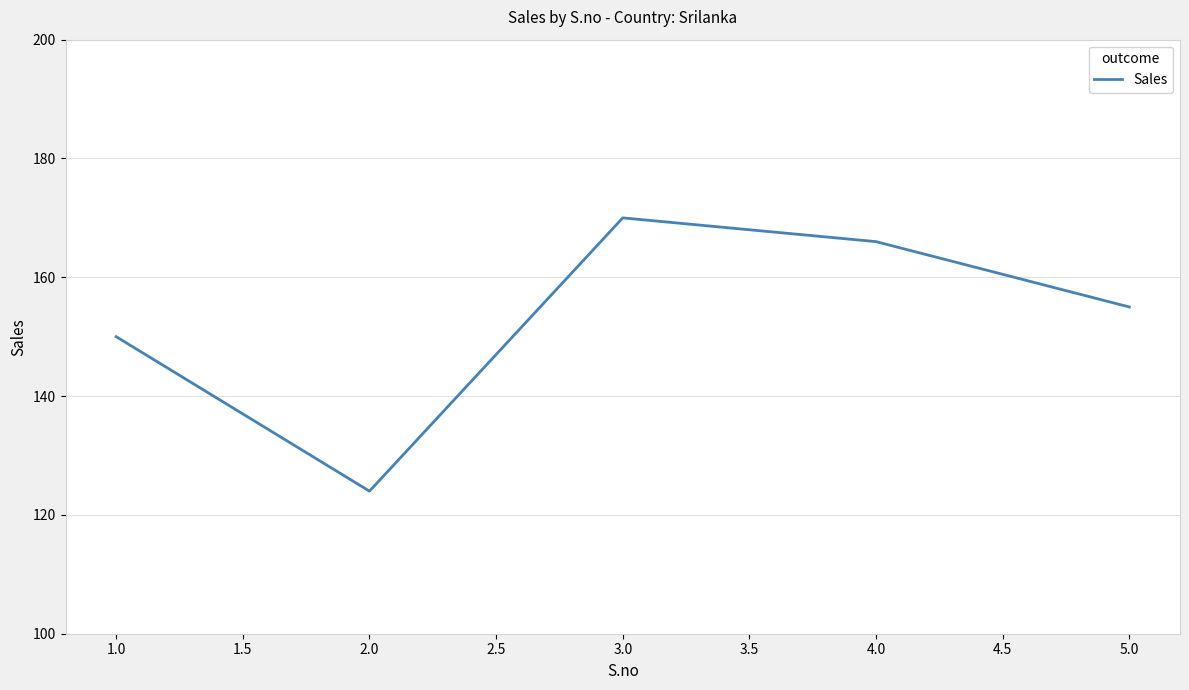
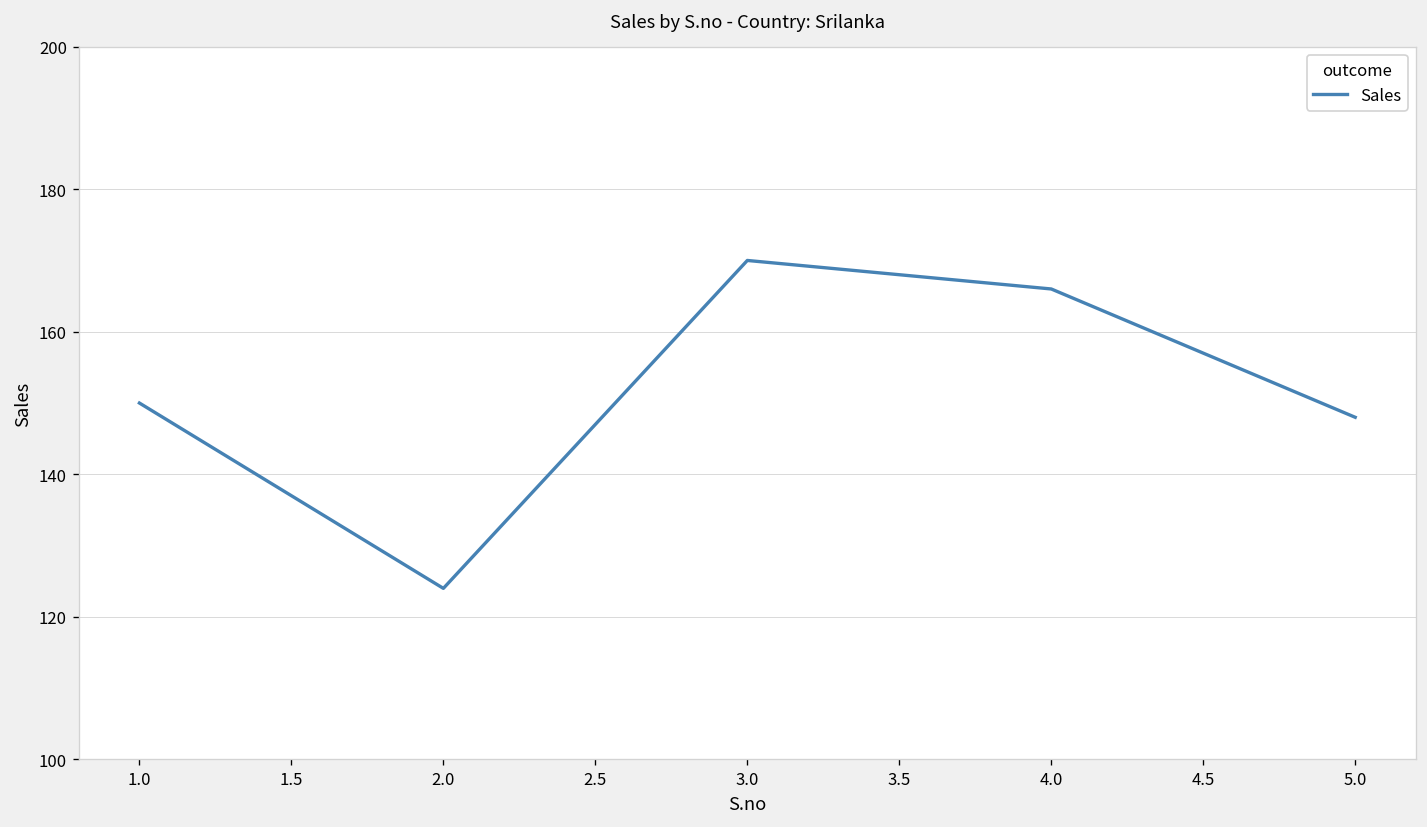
5.0: 155 -> 148
